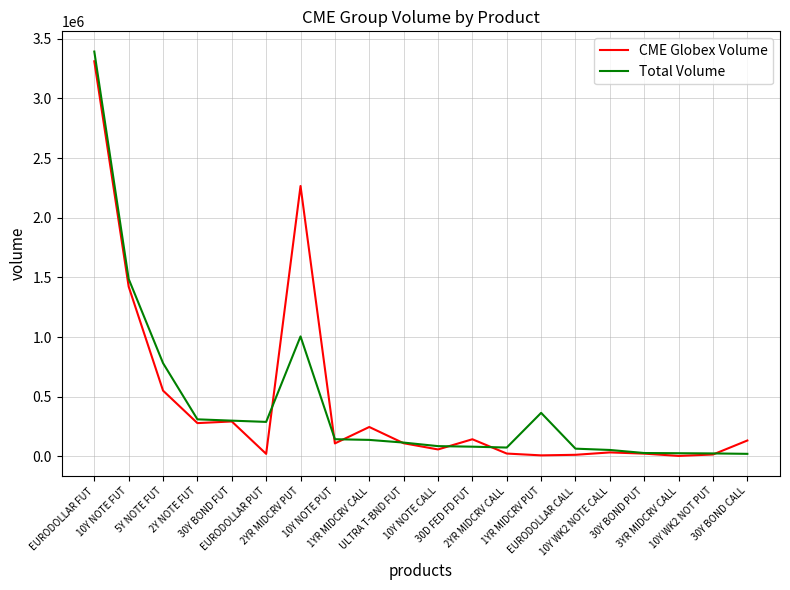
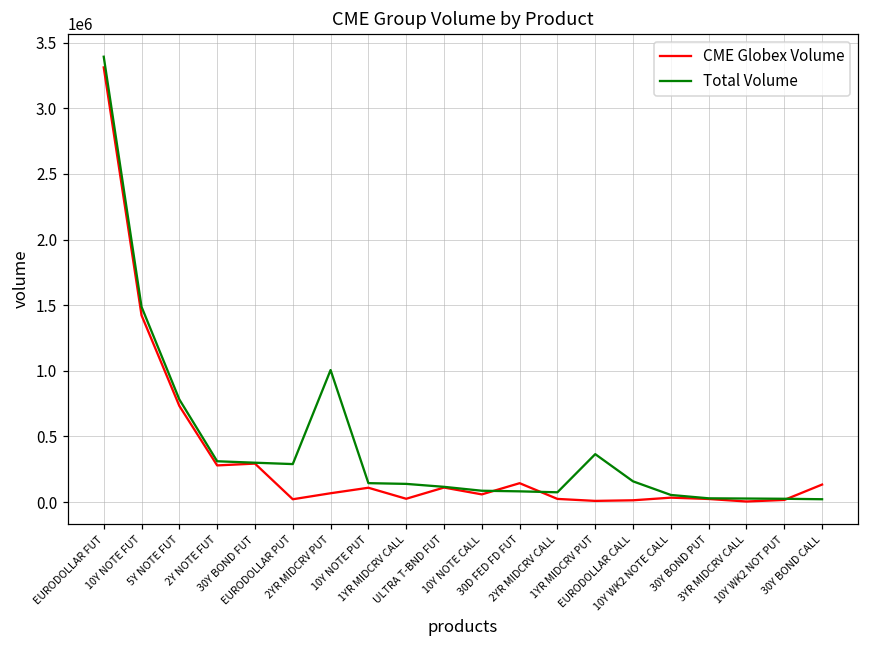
CME Globex Volume, 5Y NOTE FUT: 550000 -> 730000
CME Globex Volume, 2YR MIDCRV PUT: 2270000 -> 70000
CME Globex Volume, 1YR MIDCRV CALL: 250000 -> 30000
Total Volume, EURODOLLAR CALL: 70000 -> 160000
